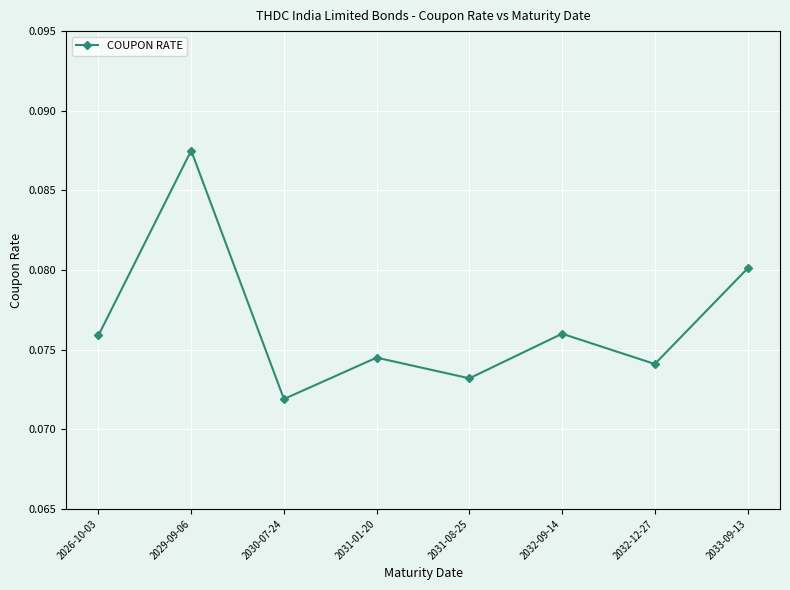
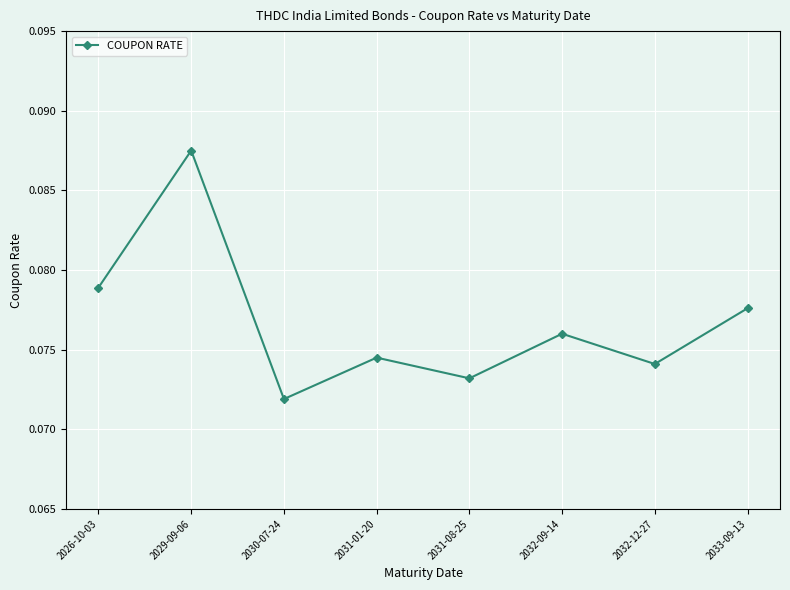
2026-10-03: 0.0759 -> 0.0789
2033-09-13: 0.0801 -> 0.0776
